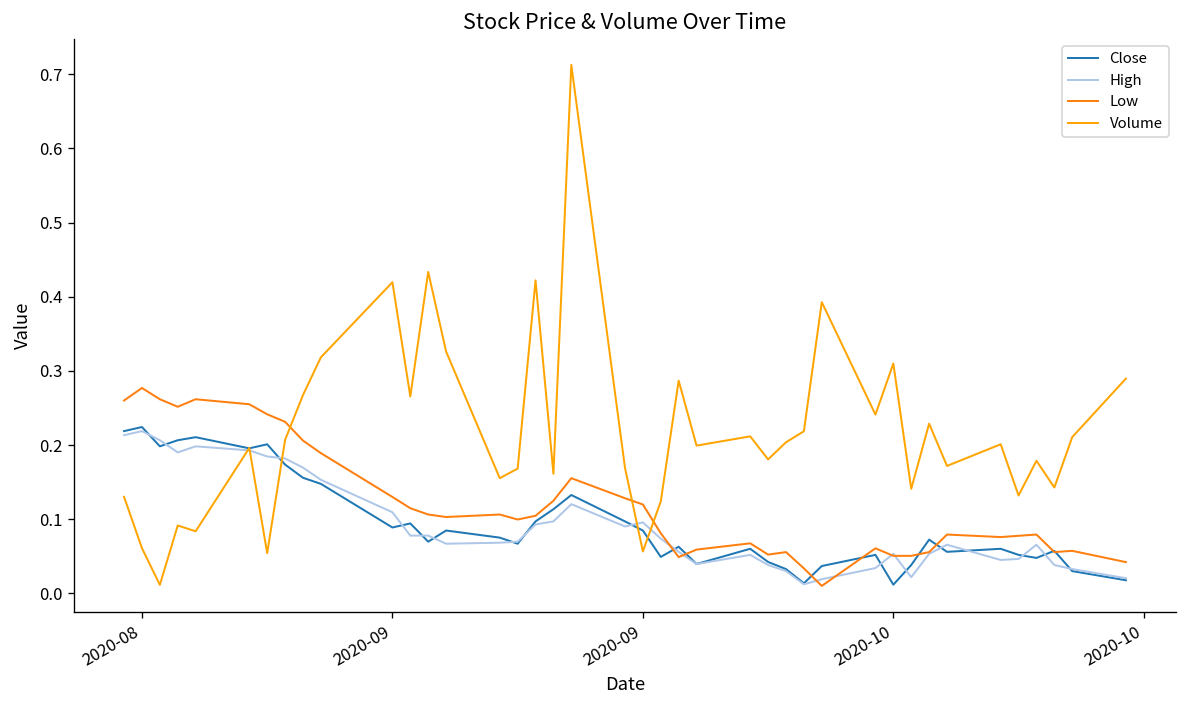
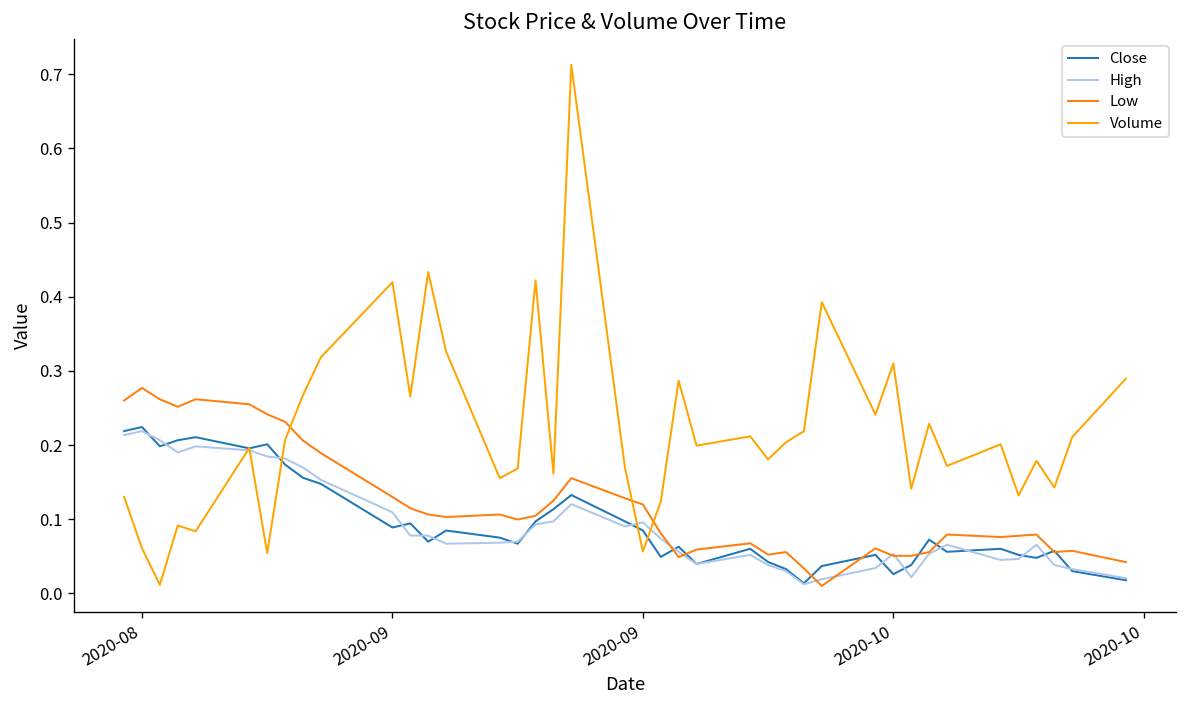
Close, 2020-10: 0.01 -> 0.03
